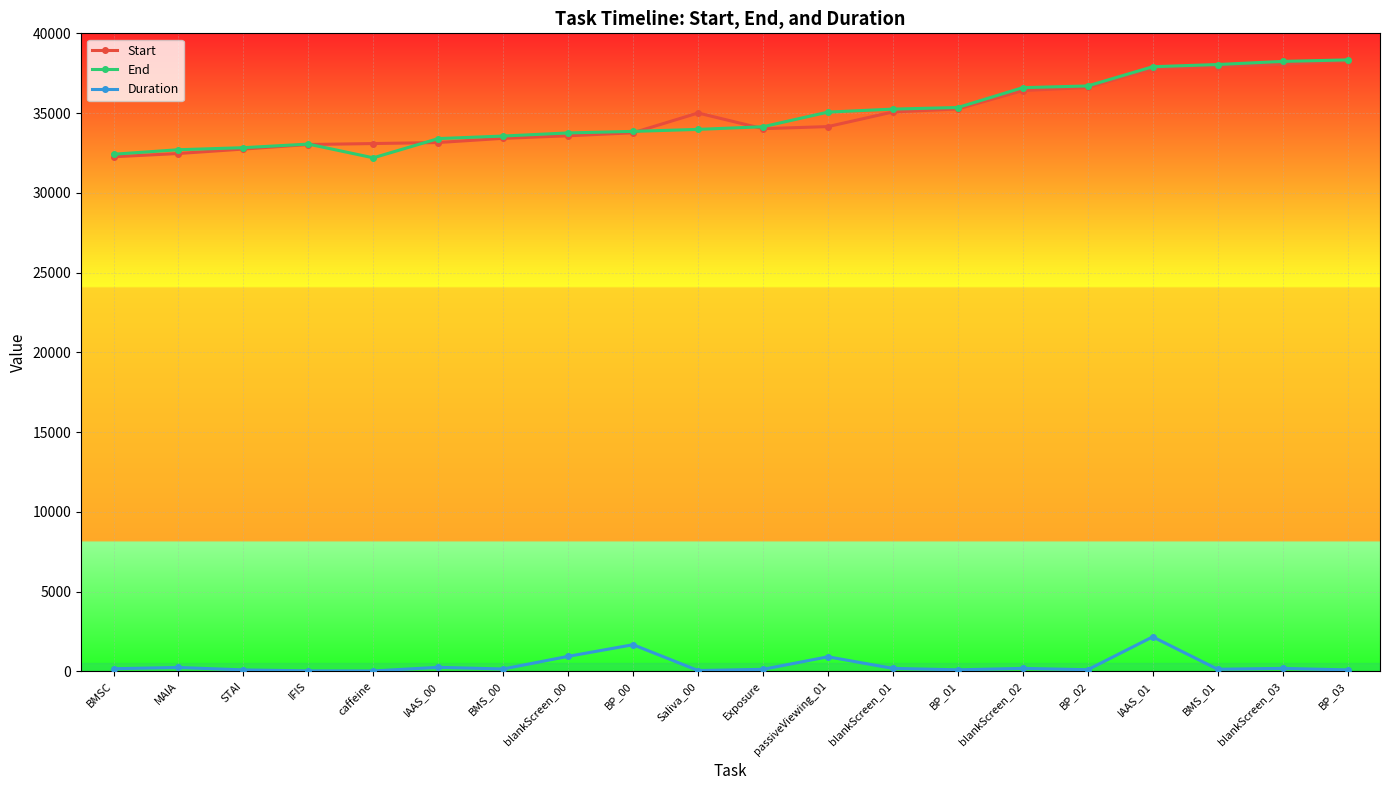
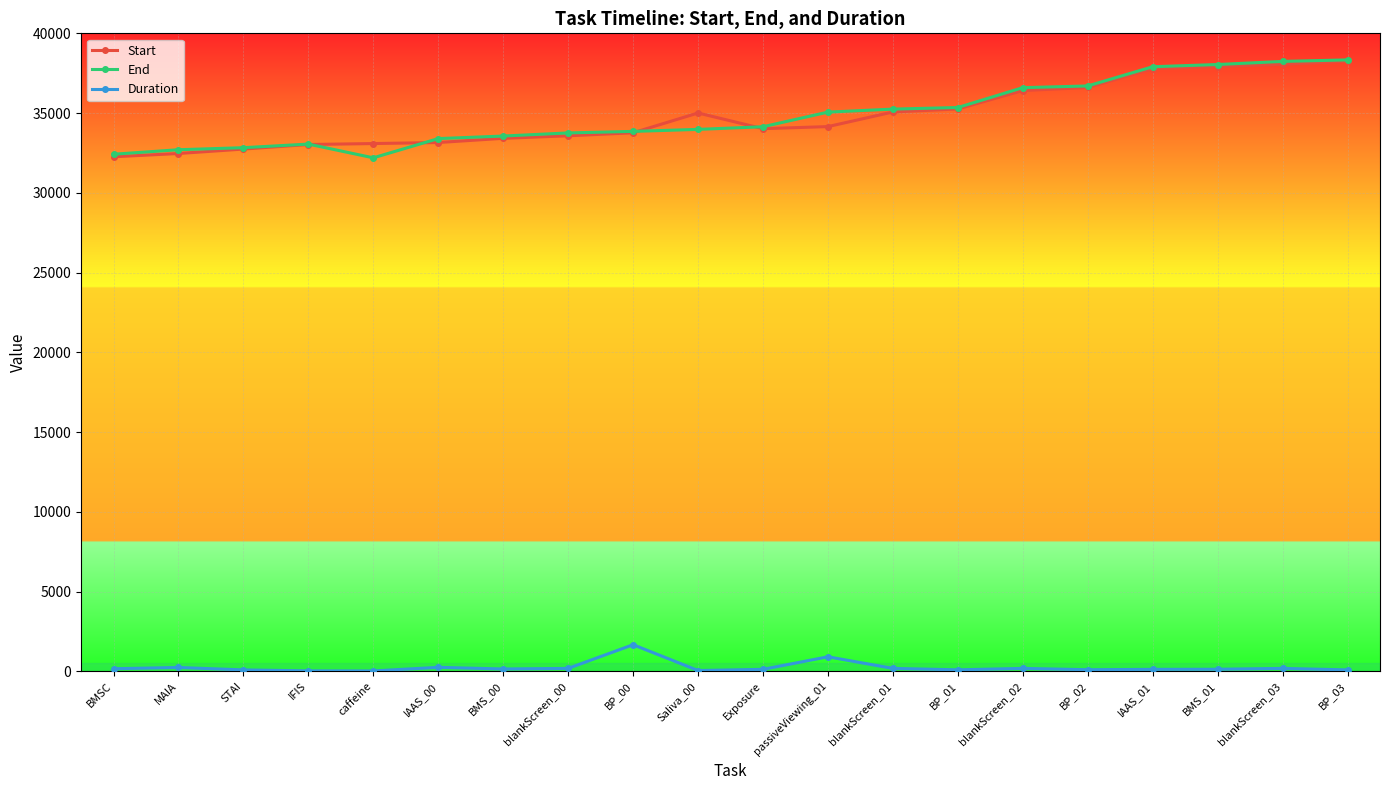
Duration, blankScreen_00: 900 -> 200
Duration, IAAS_01: 2200 -> 100
